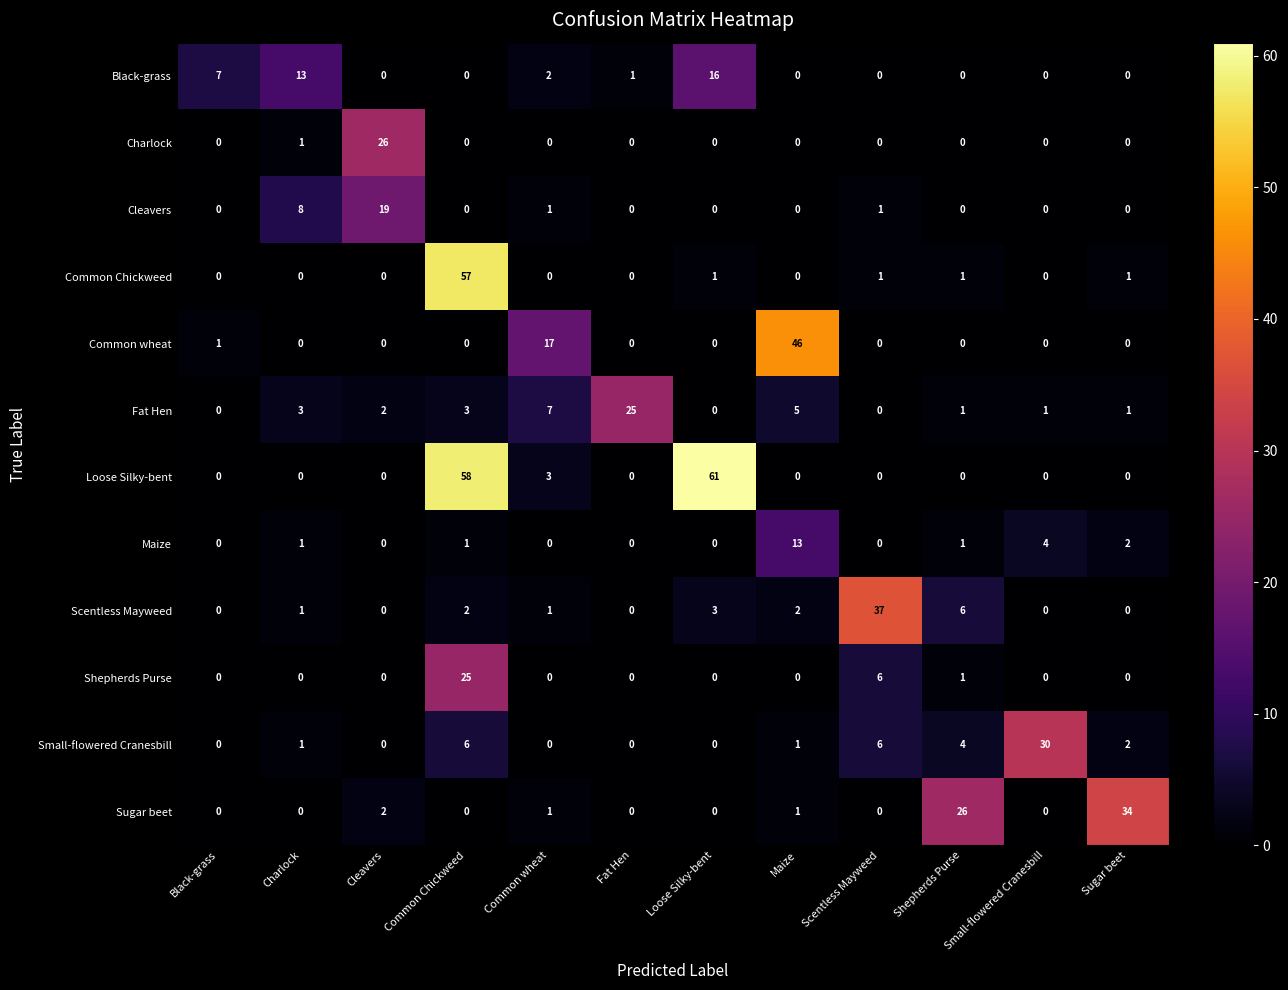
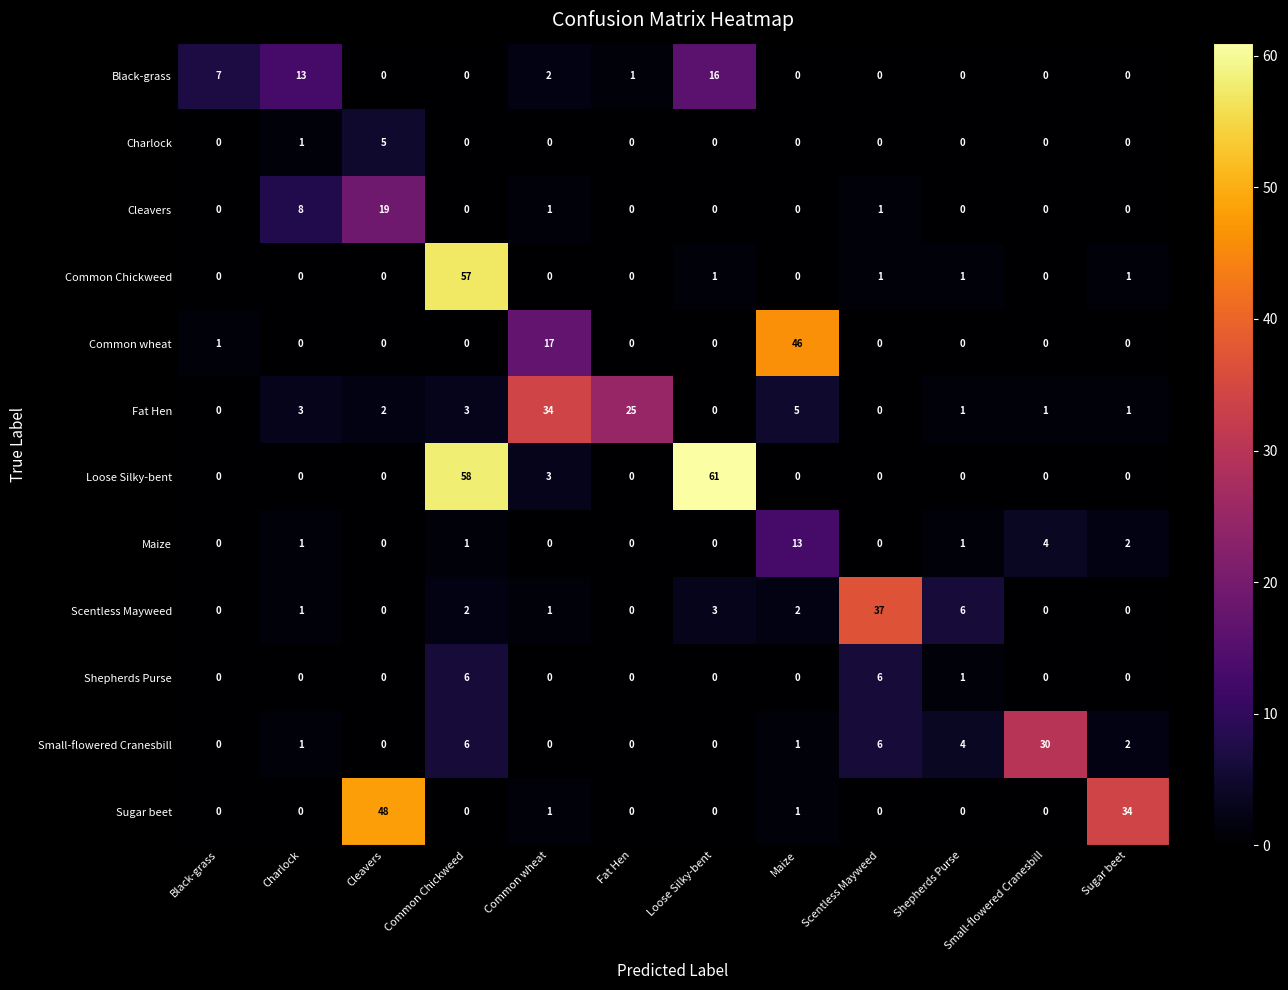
Charlock, Cleavers: 26 -> 5
Fat Hen, Common wheat: 7 -> 34
Shepherds Purse, Common Chickweed: 25 -> 6
Sugar beet, Cleavers: 2 -> 48
Sugar beet, Shepherds Purse: 26 -> 0
